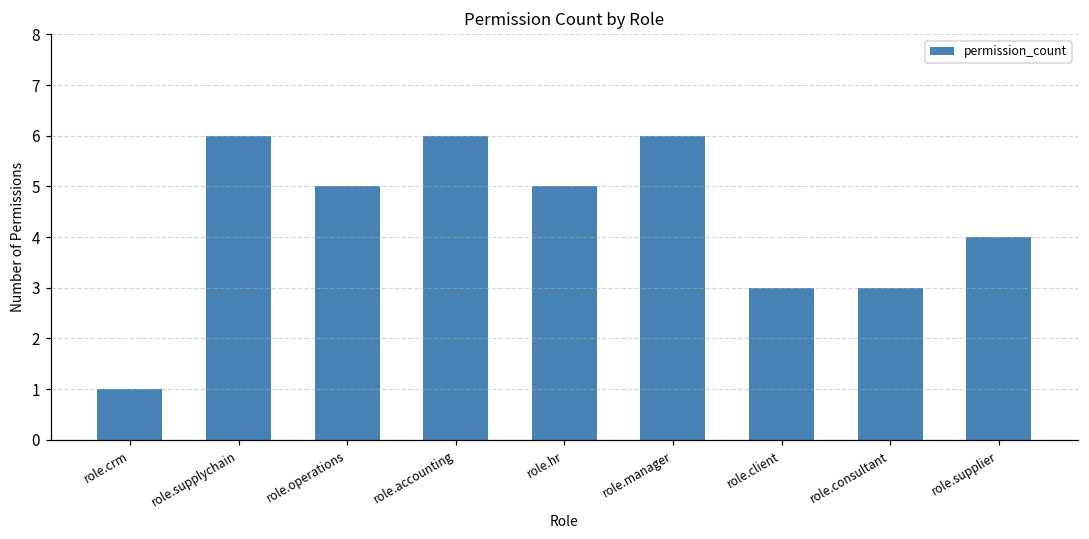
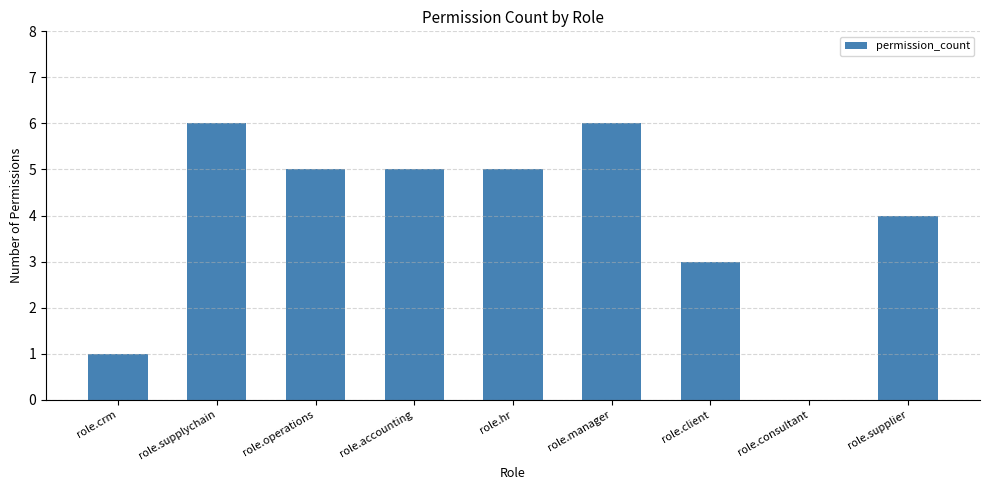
role.accounting: 6 -> 5
role.consultant: 3 -> 0
